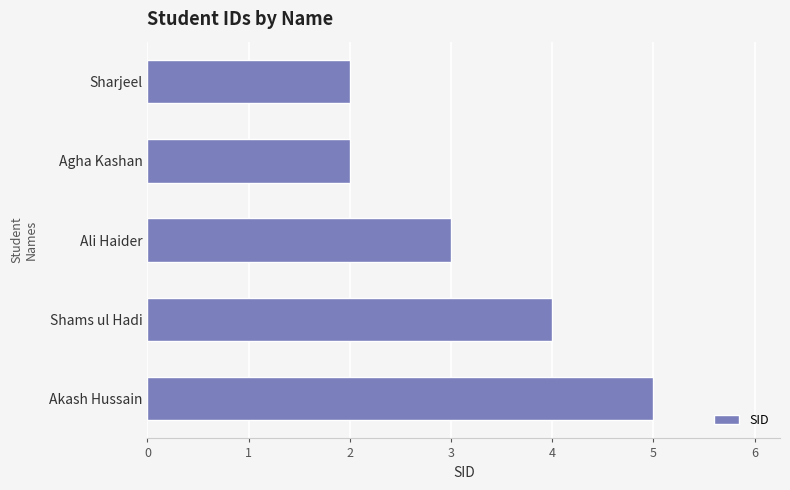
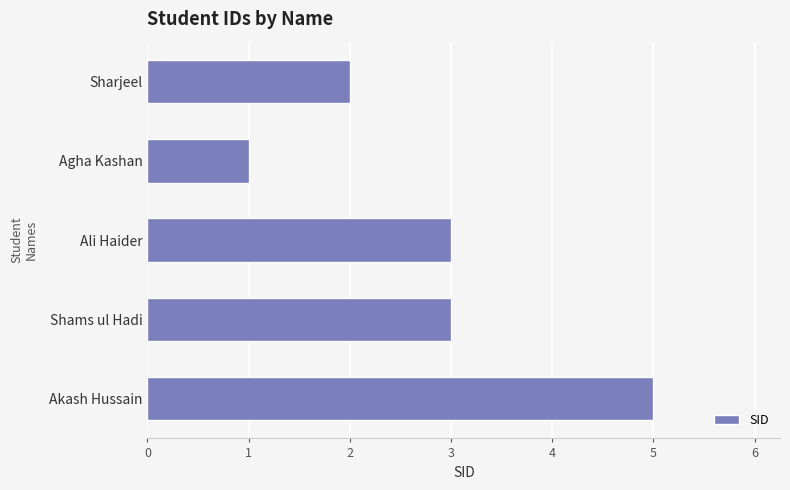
Agha Kashan: 2 -> 1
Shams ul Hadi: 4 -> 3
